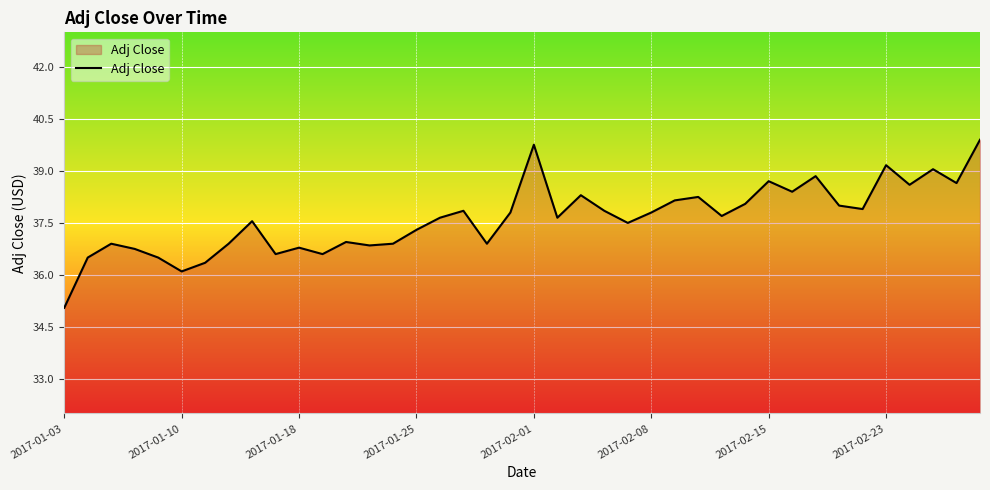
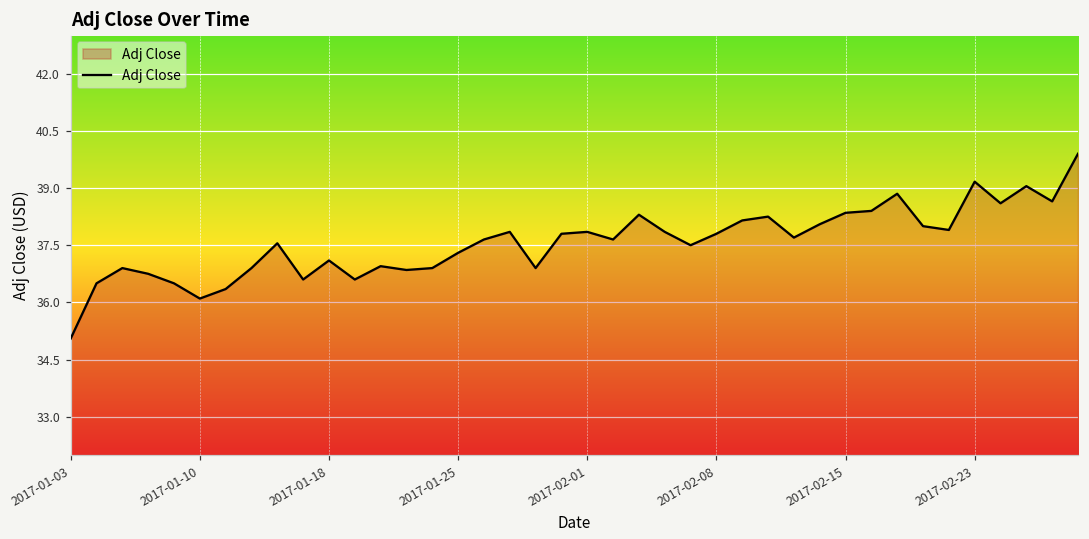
2017-01-18: 36.8 -> 37.1
2017-02-01: 39.8 -> 37.8
2017-02-15: 38.7 -> 38.3
